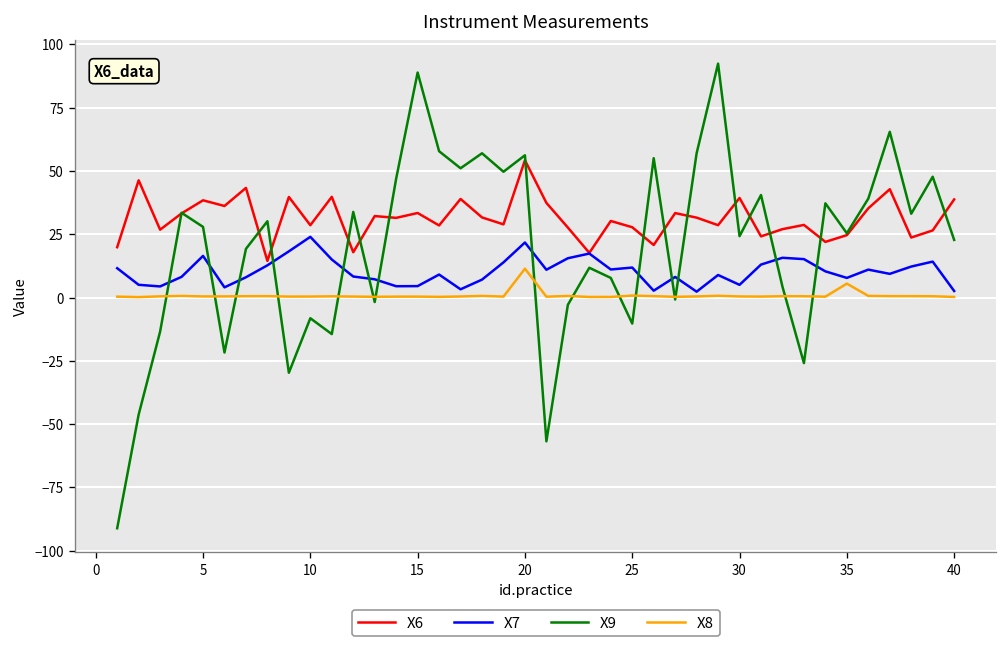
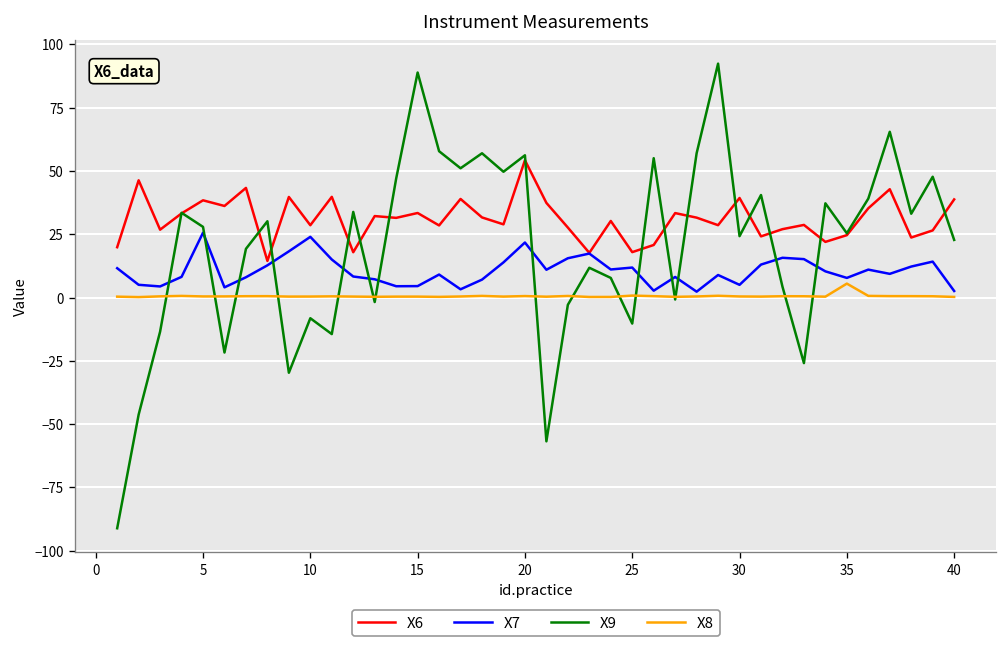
X7, 5: 16 -> 26
X8, 20: 11 -> 1
X6, 25: 28 -> 18
